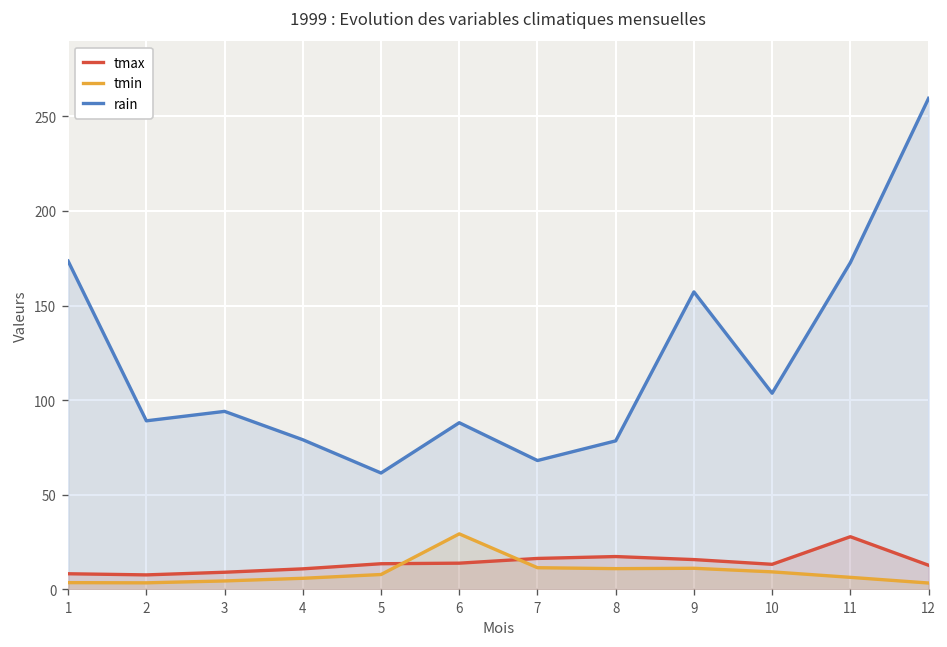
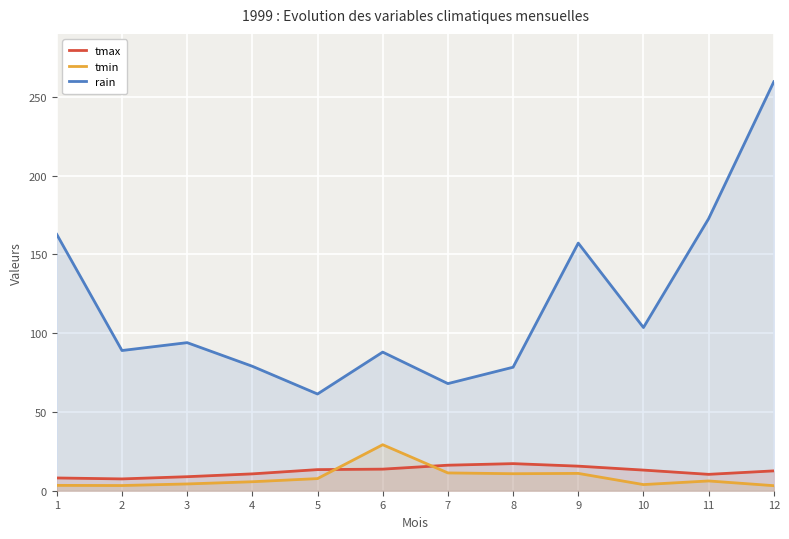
rain, 1: 174 -> 163
tmin, 10: 9 -> 4
tmax, 11: 28 -> 10
